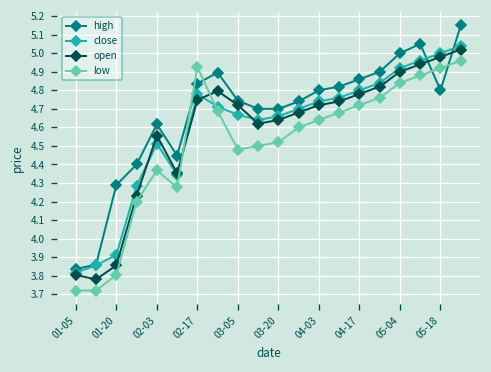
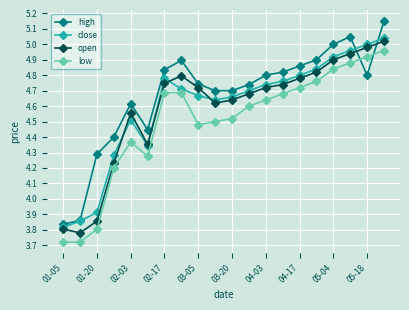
low, 02-17: 4.93 -> 4.69
